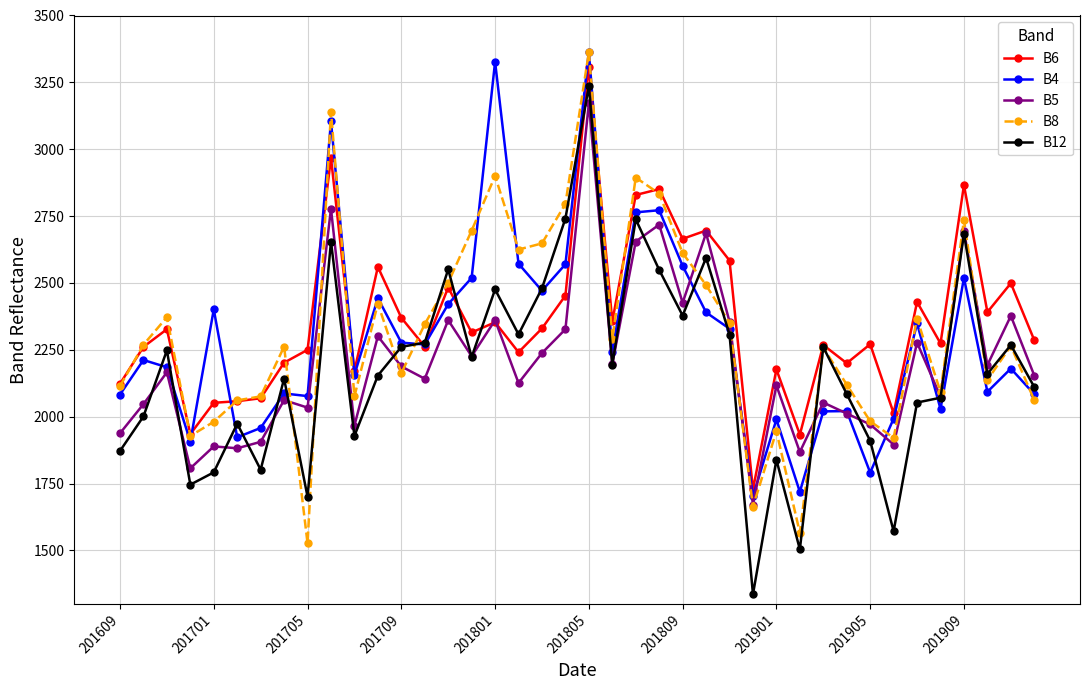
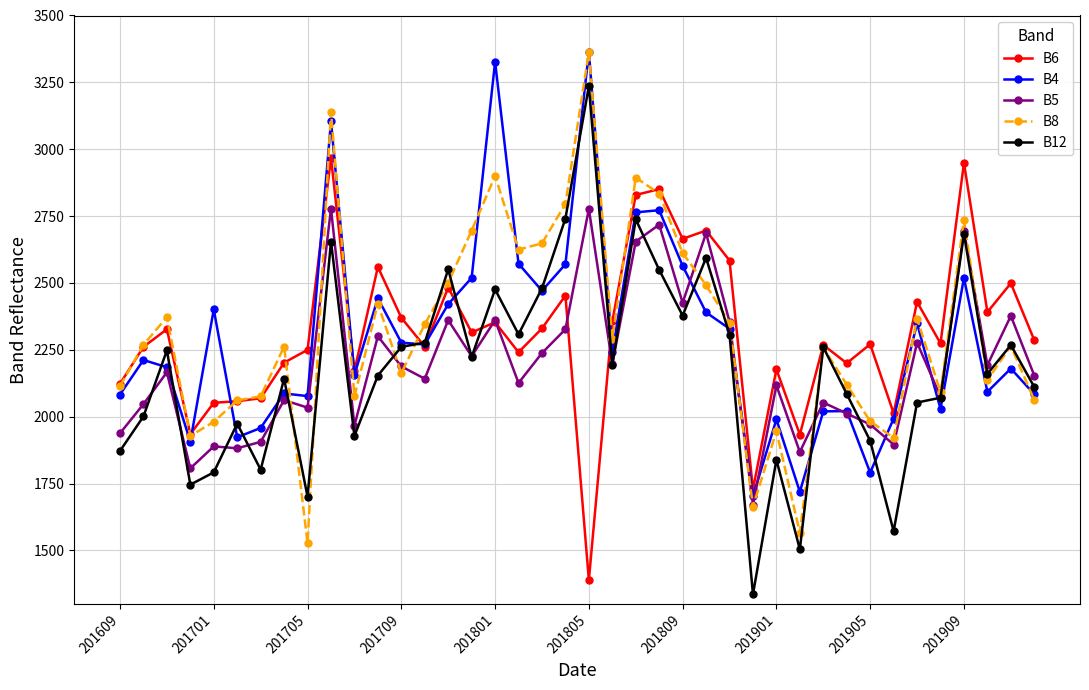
B6, 201805: 3310 -> 1390
B5, 201805: 3170 -> 2780
B6, 201909: 2870 -> 2950
